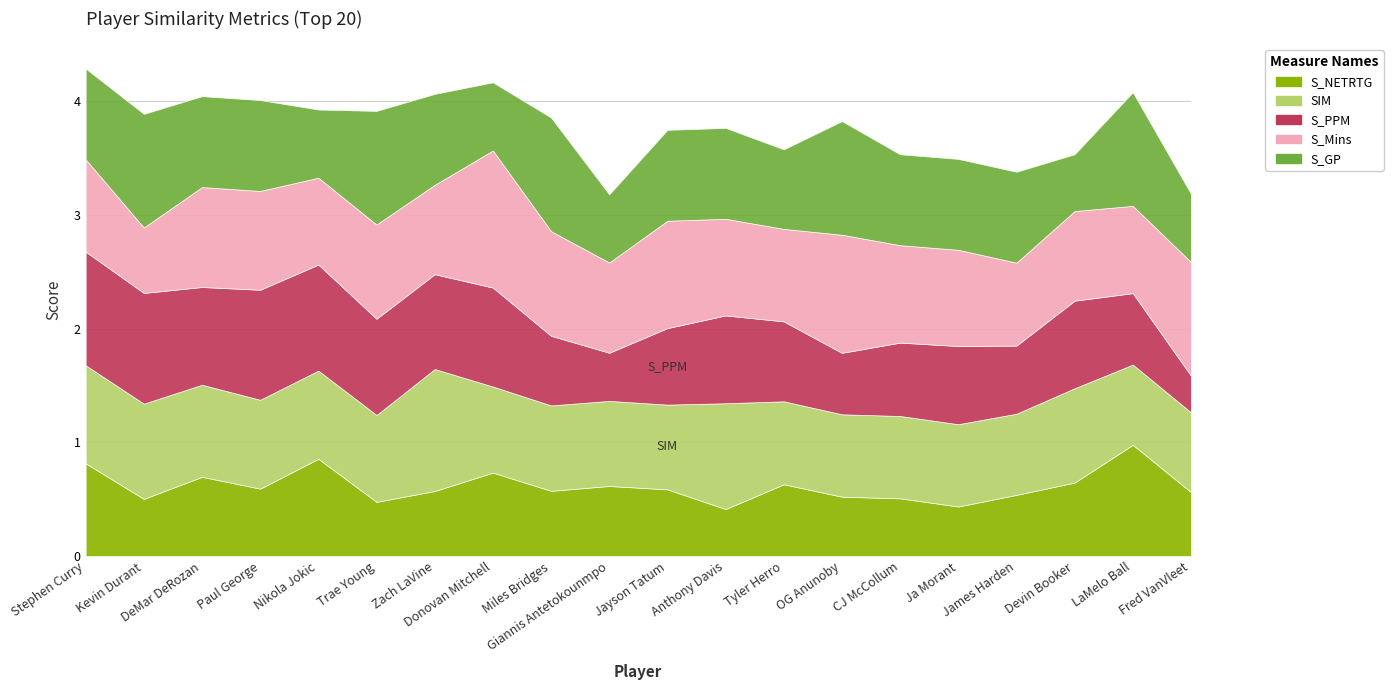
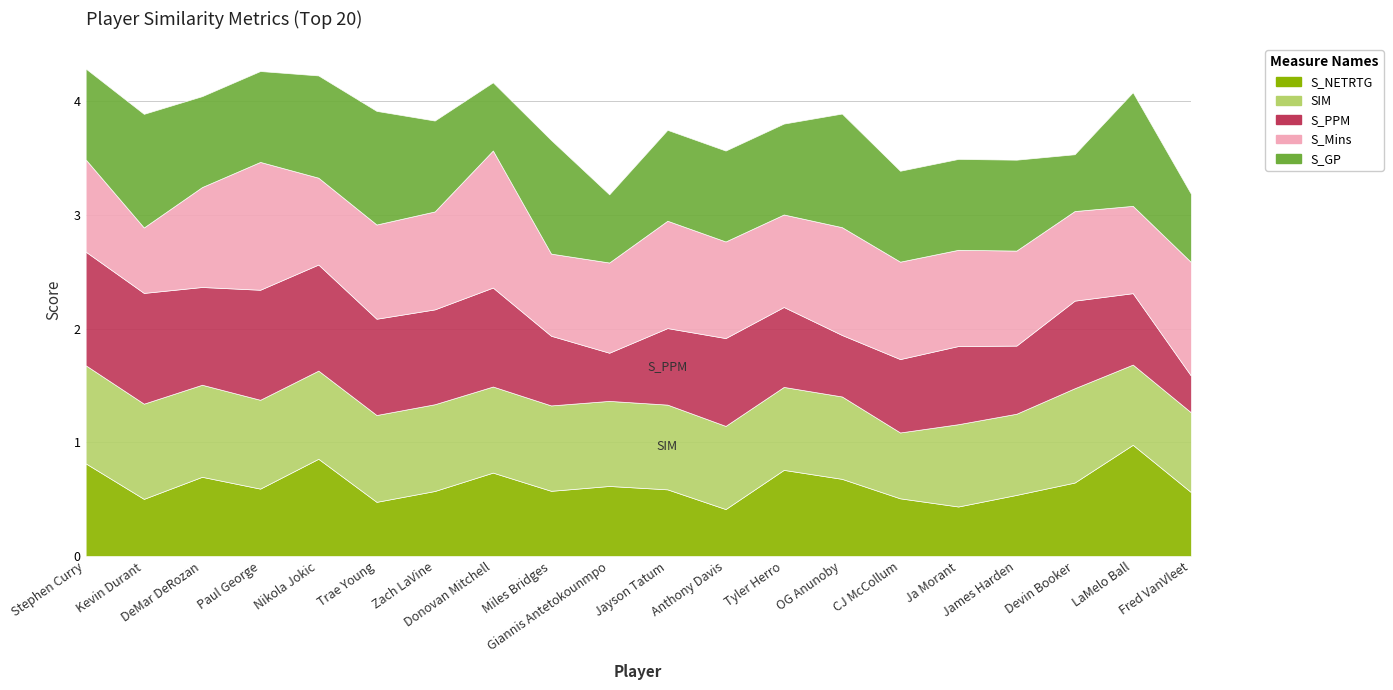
S_Mins, Paul George: 0.87 -> 1.13
S_GP, Nikola Jokic: 0.6 -> 0.9
SIM, Zach LaVine: 1.07 -> 0.76
S_Mins, Zach LaVine: 0.79 -> 0.86
S_Mins, Miles Bridges: 0.92 -> 0.72
SIM, Anthony Davis: 0.93 -> 0.73
S_NETRTG, Tyler Herro: 0.63 -> 0.76
S_GP, Tyler Herro: 0.7 -> 0.8
S_NETRTG, OG Anunoby: 0.52 -> 0.68
S_Mins, OG Anunoby: 1.04 -> 0.95
SIM, CJ McCollum: 0.72 -> 0.58
S_Mins, James Harden: 0.73 -> 0.84
